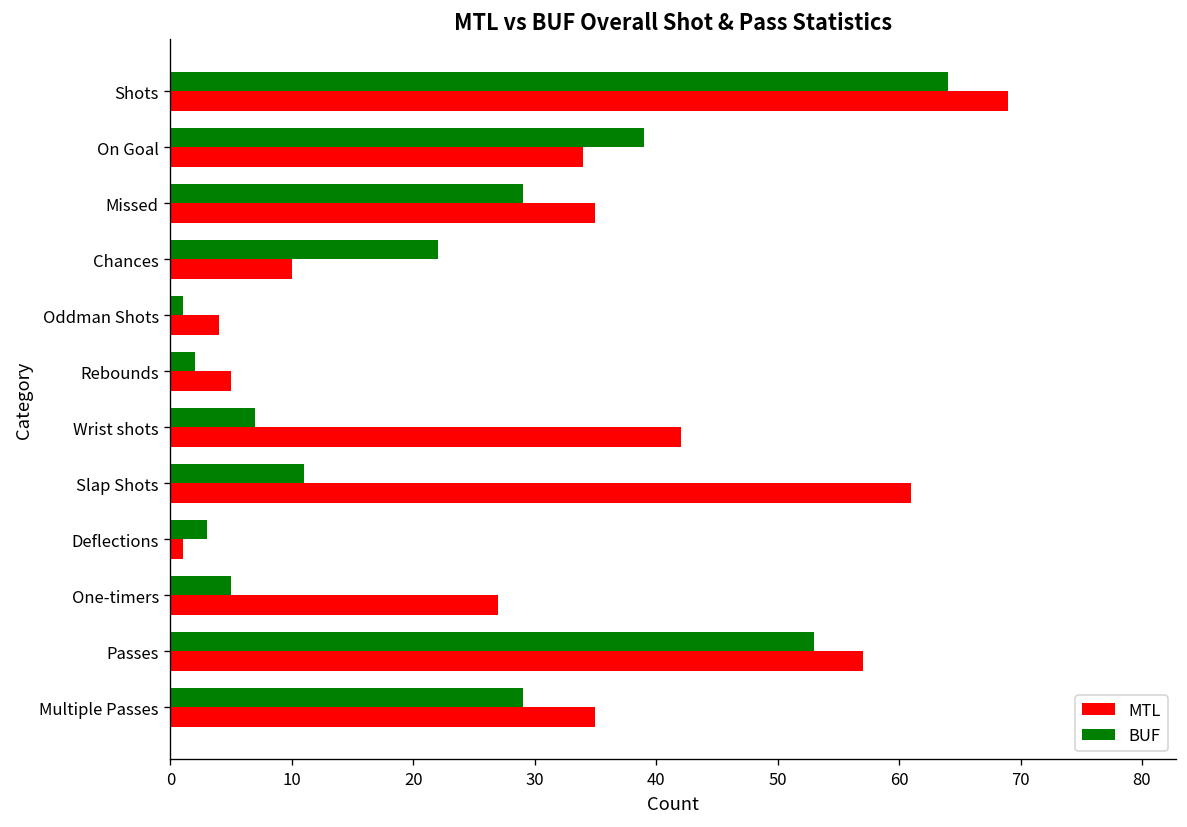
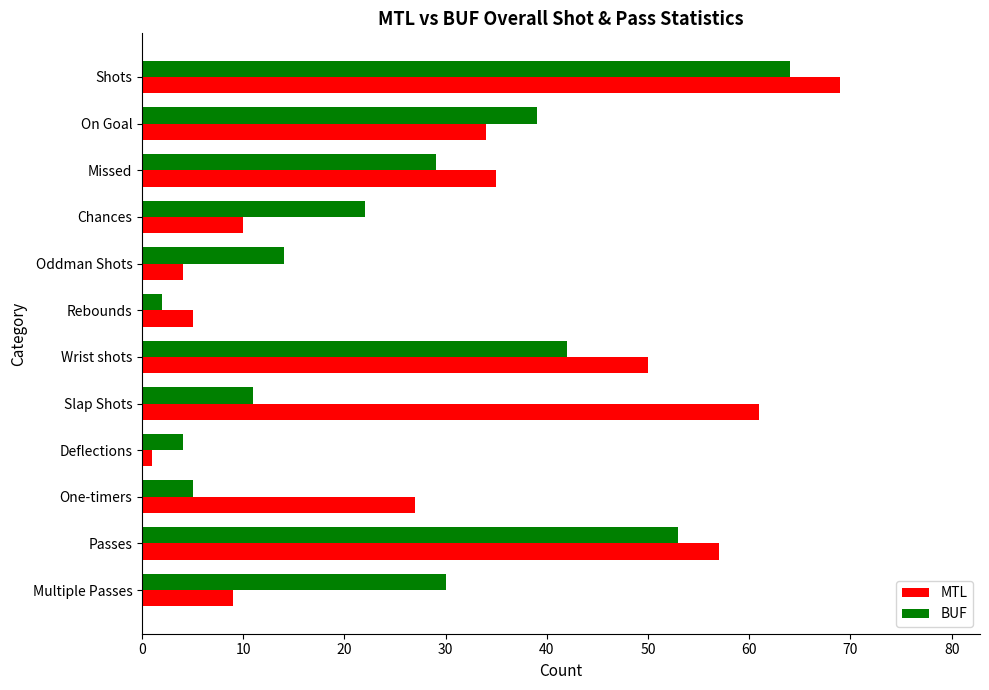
BUF, Oddman Shots: 1 -> 14
BUF, Wrist shots: 7 -> 42
MTL, Wrist shots: 42 -> 50
BUF, Deflections: 3 -> 4
BUF, Multiple Passes: 29 -> 30
MTL, Multiple Passes: 35 -> 9
